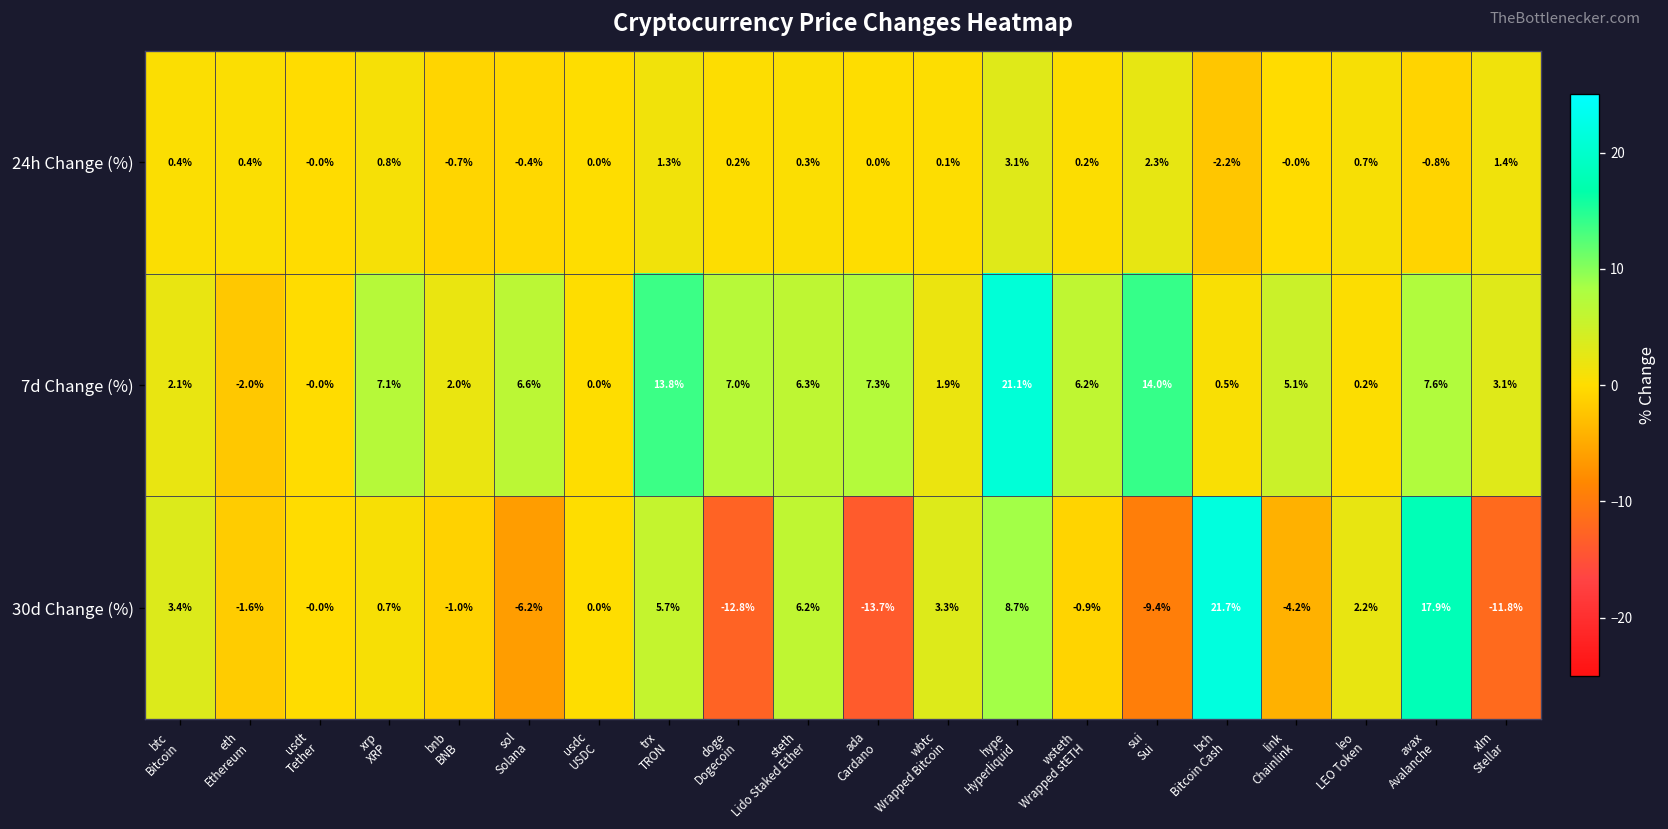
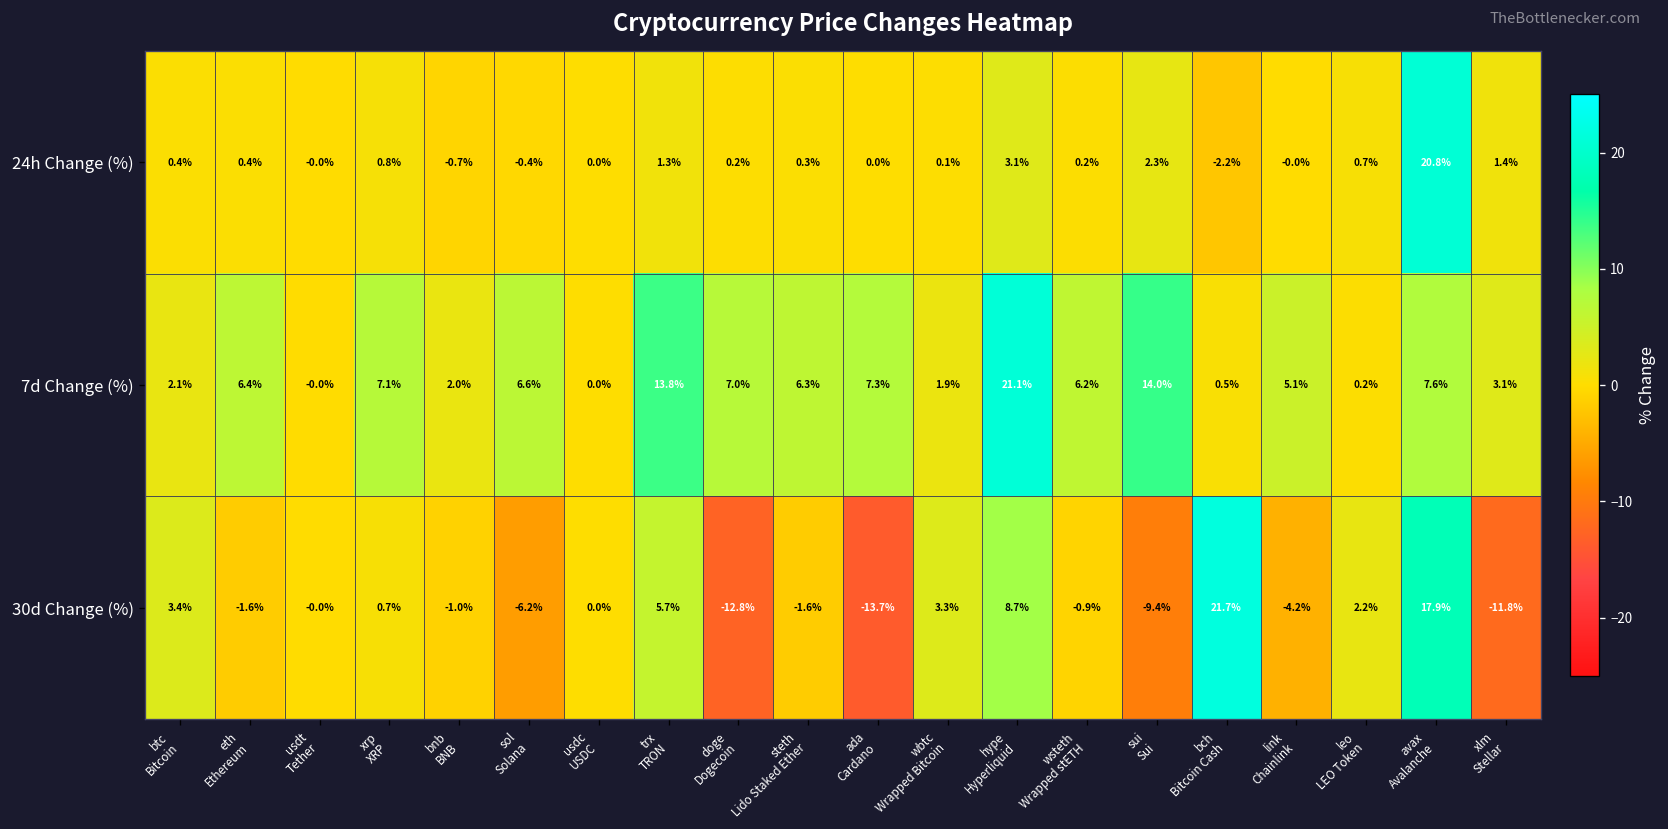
24h Change (%), avax Avalanche: -0.8% -> 20.8%
7d Change (%), eth Ethereum: -2.0% -> 6.4%
30d Change (%), steth Lido Staked Ether: 6.2% -> -1.6%
